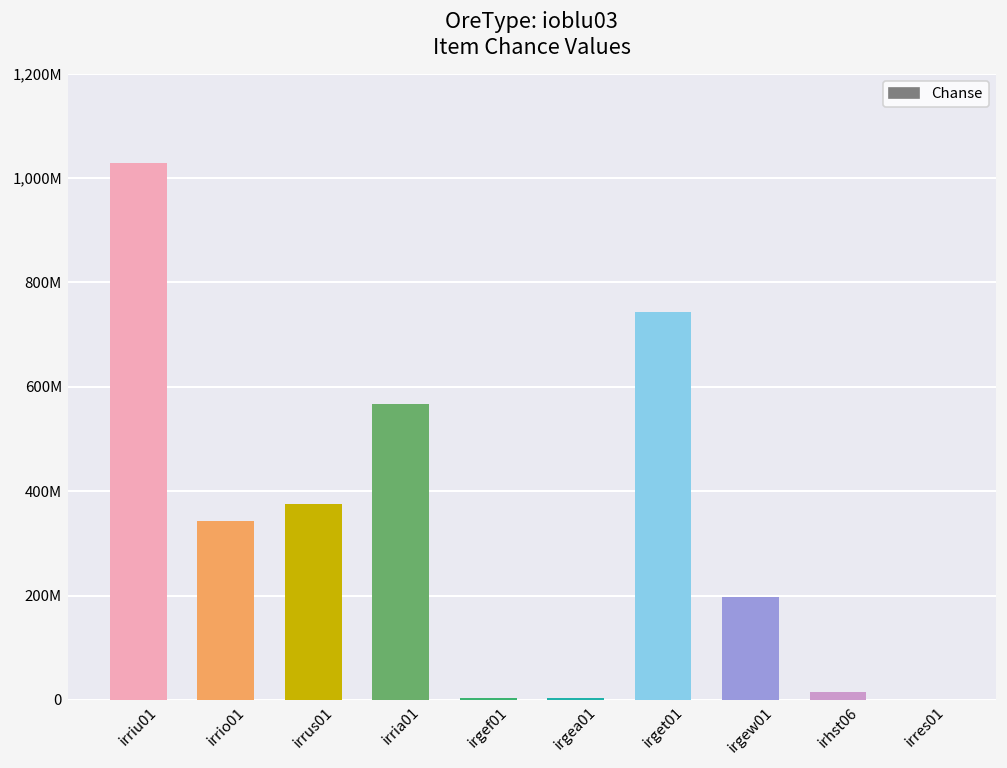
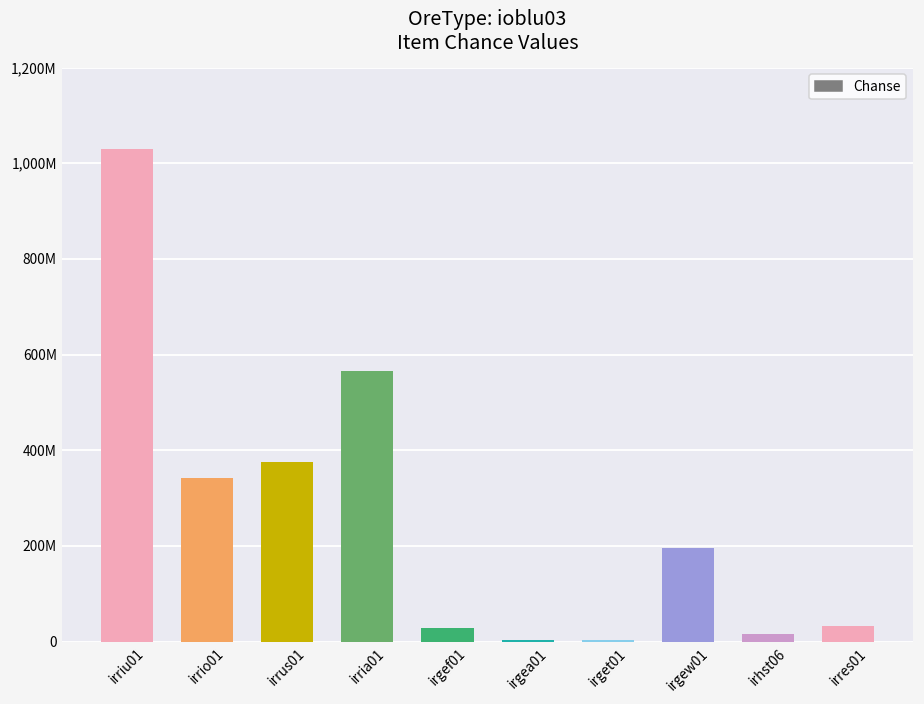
irgef01: 0 -> 30,000,000
irget01: 740,000,000 -> 0
irres01: 0 -> 30,000,000
